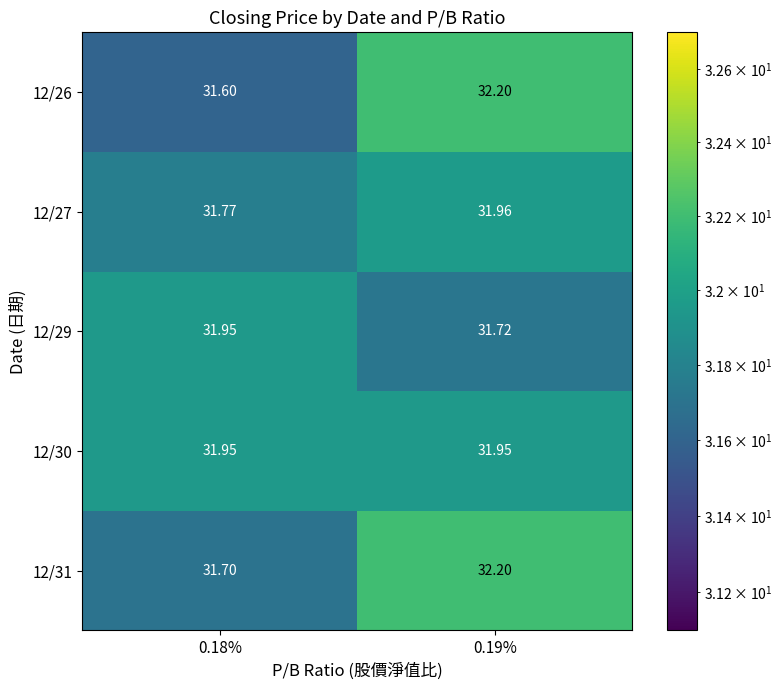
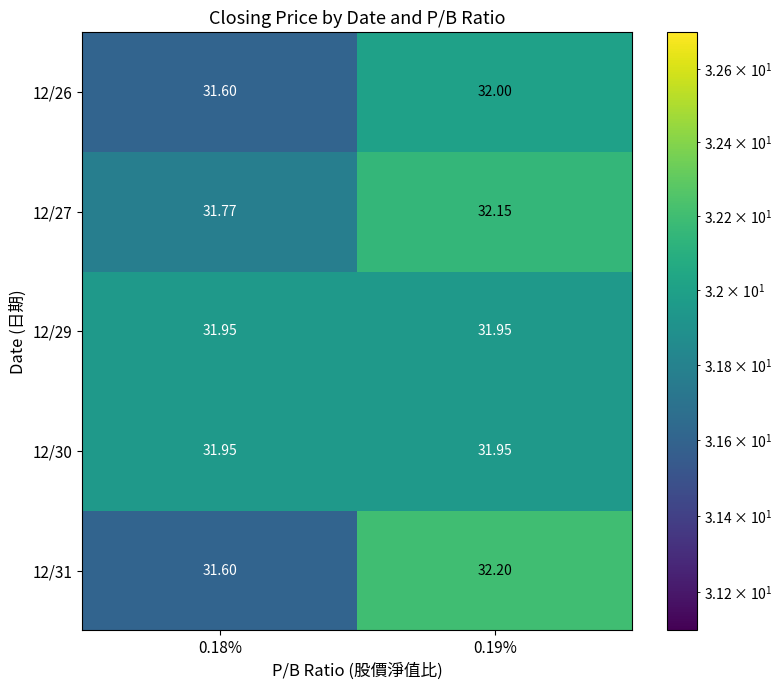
12/26, 0.19%: 32.20 -> 32.00
12/27, 0.19%: 31.96 -> 32.15
12/29, 0.19%: 31.72 -> 31.95
12/31, 0.18%: 31.70 -> 31.60
